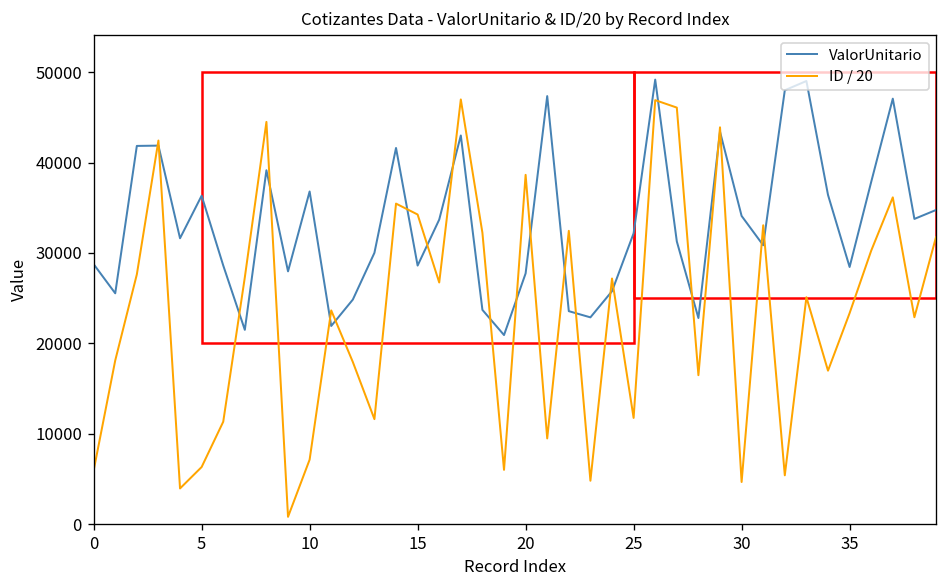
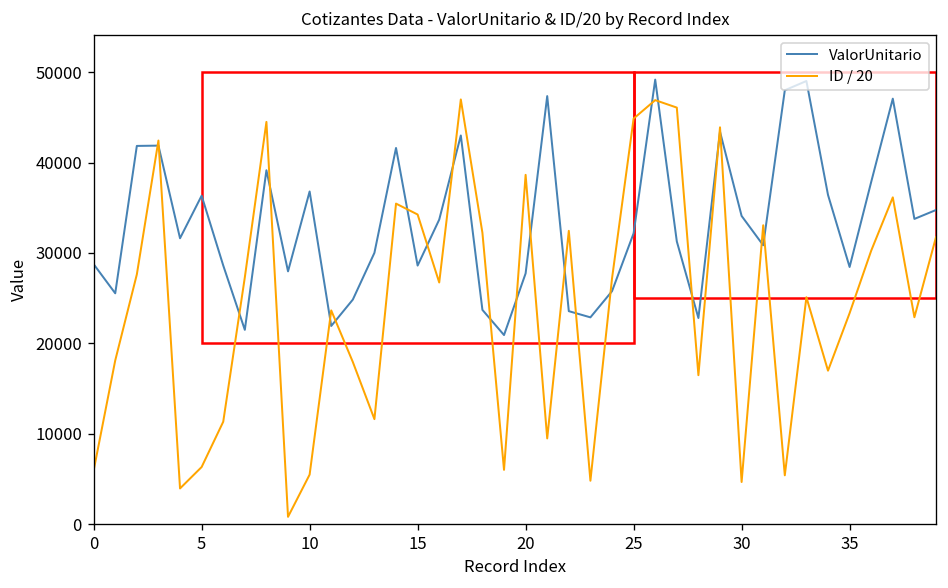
ID / 20, 10: 7000 -> 5000
ID / 20, 25: 12000 -> 45000
